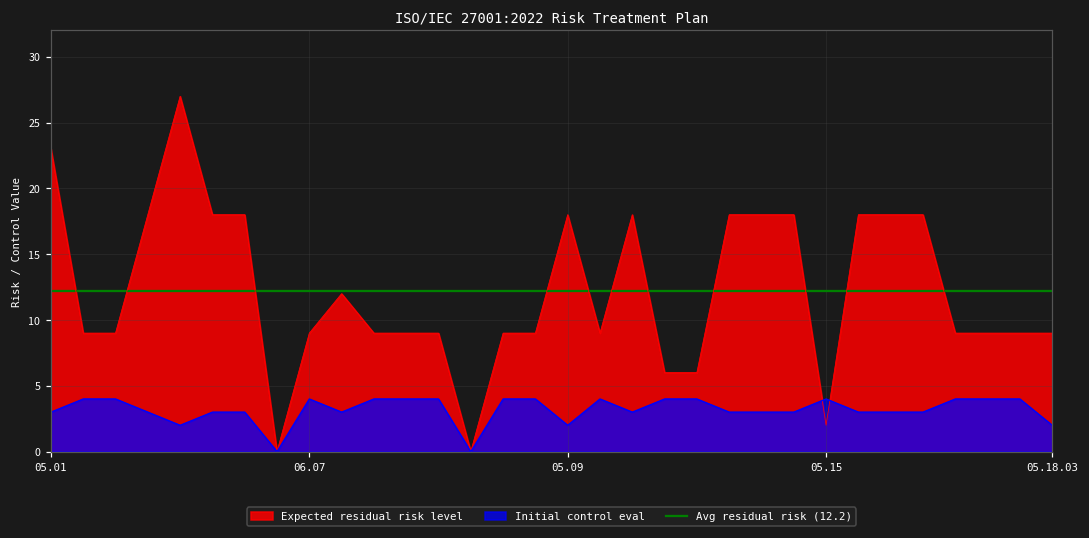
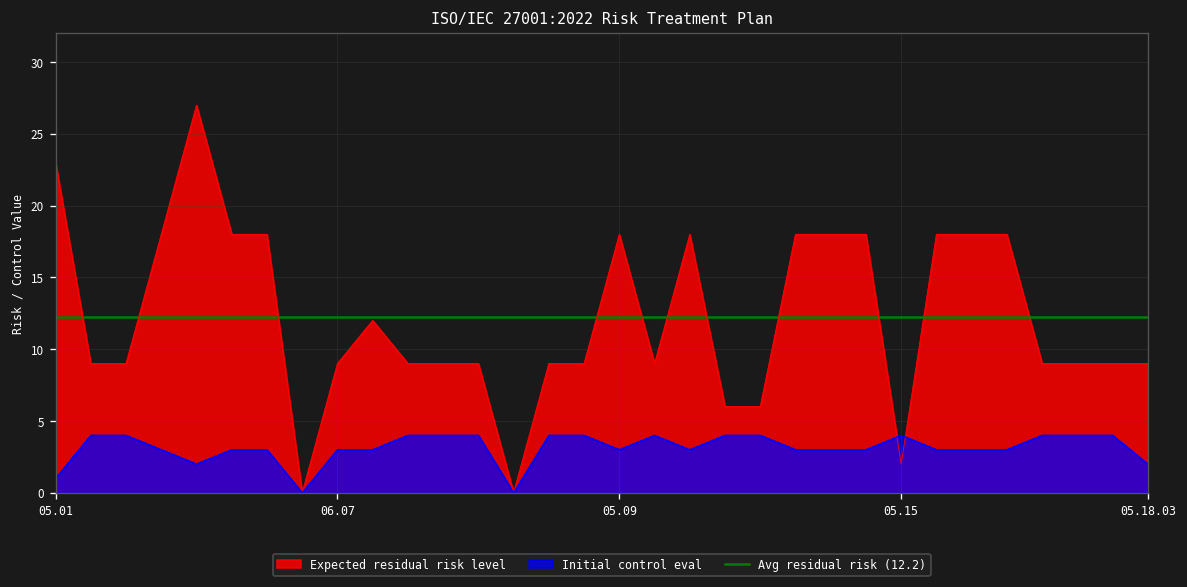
Initial control eval, 05.01: 3 -> 1
Initial control eval, 06.07: 4 -> 3
Initial control eval, 05.09: 2 -> 3
